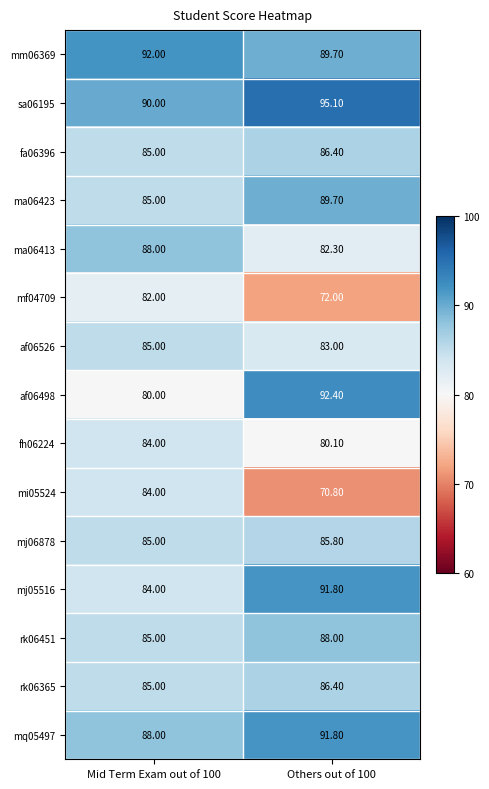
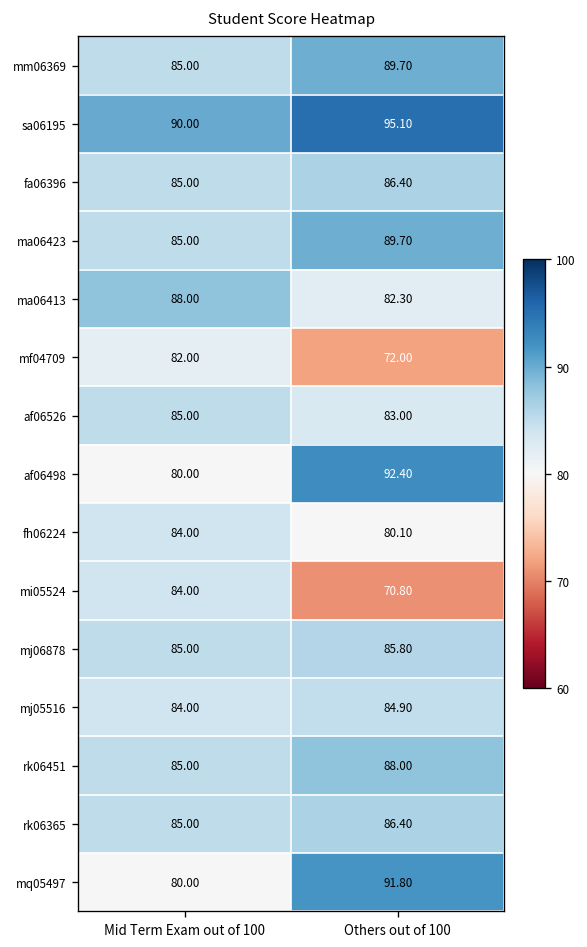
mm06369, Mid Term Exam out of 100: 92.00 -> 85.00
mj05516, Others out of 100: 91.80 -> 84.90
mq05497, Mid Term Exam out of 100: 88.00 -> 80.00
